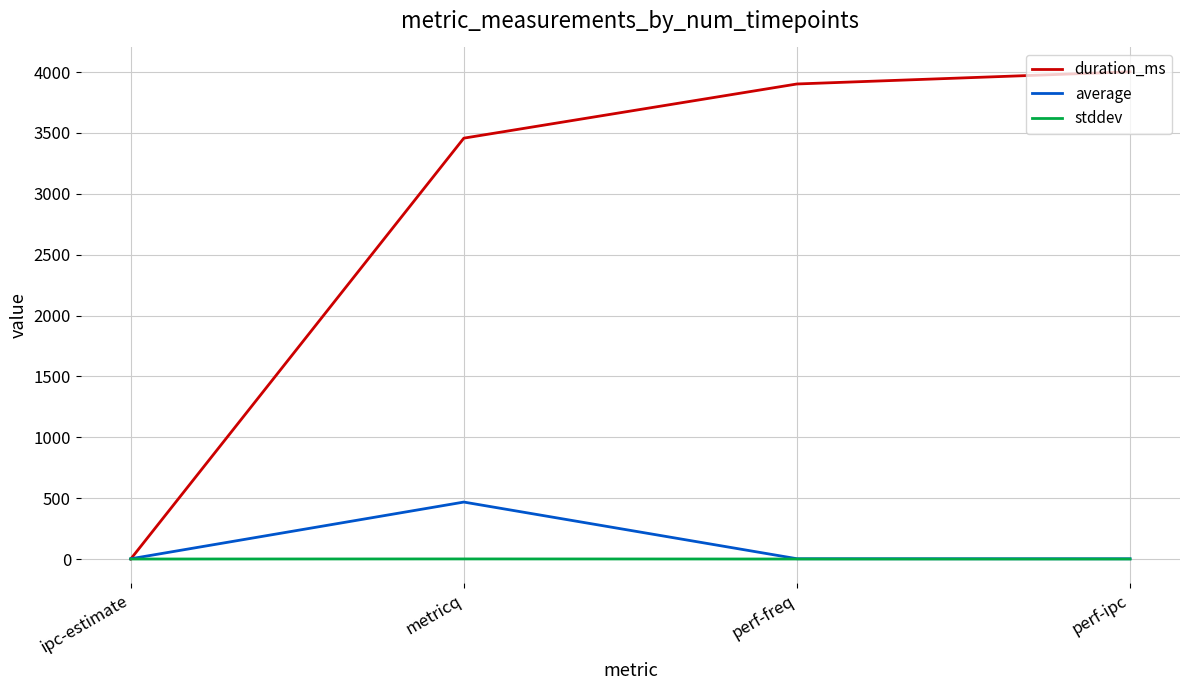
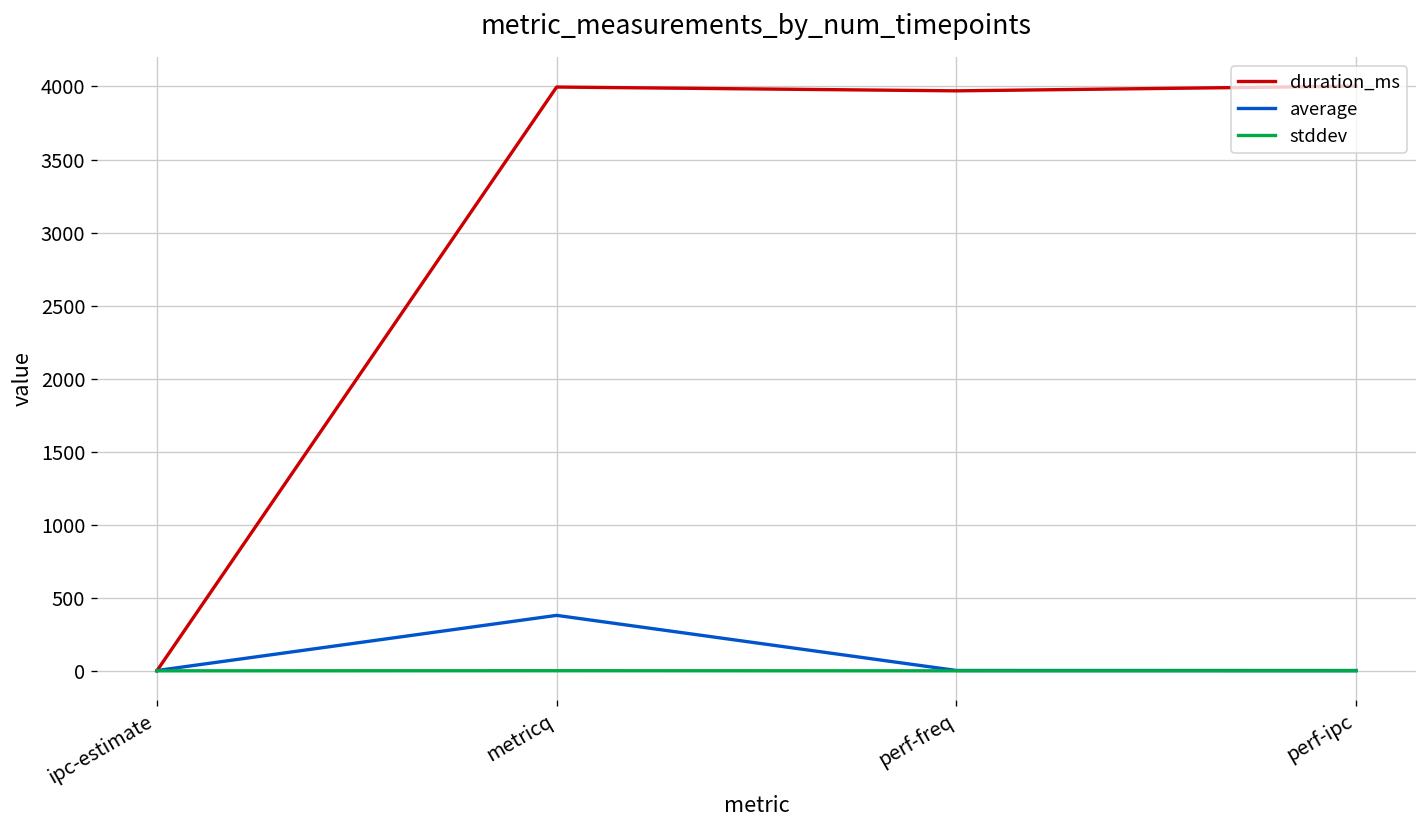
duration_ms, metricq: 3460 -> 4000
average, metricq: 470 -> 380
duration_ms, perf-freq: 3900 -> 3970
